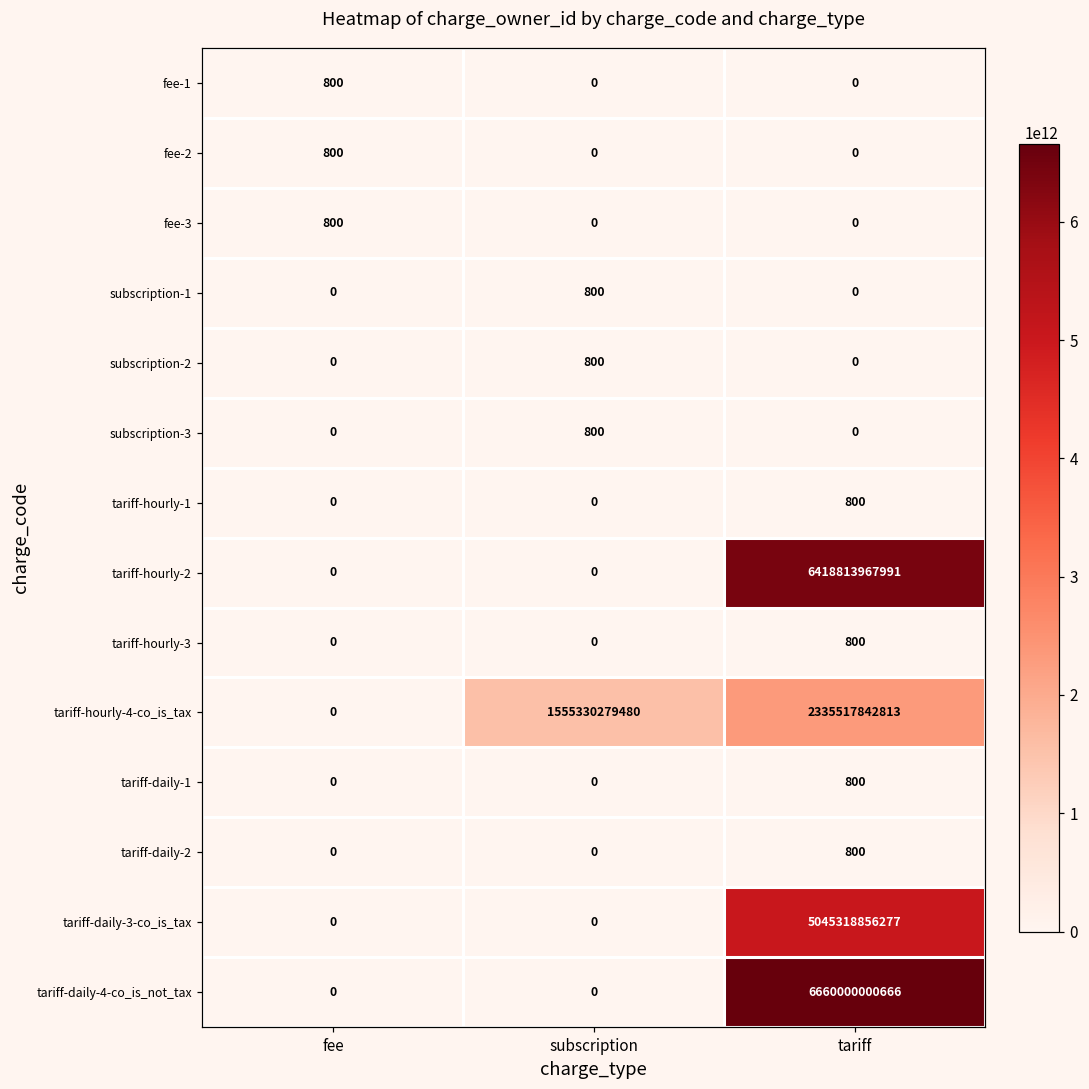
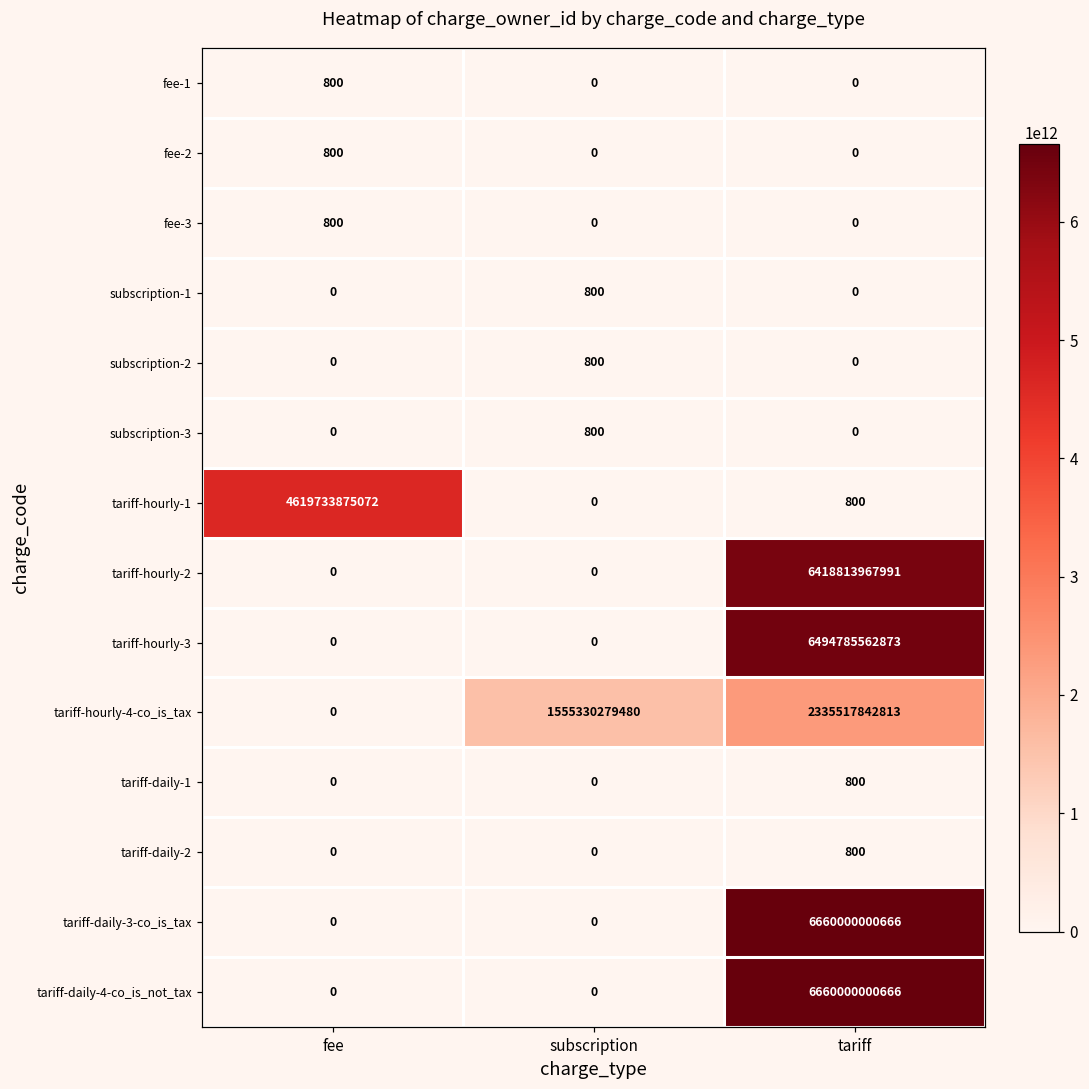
tariff-hourly-1, fee: 0 -> 4619733875072
tariff-hourly-3, tariff: 800 -> 6494785562873
tariff-daily-3-co_is_tax, tariff: 5045318856277 -> 6660000000666
